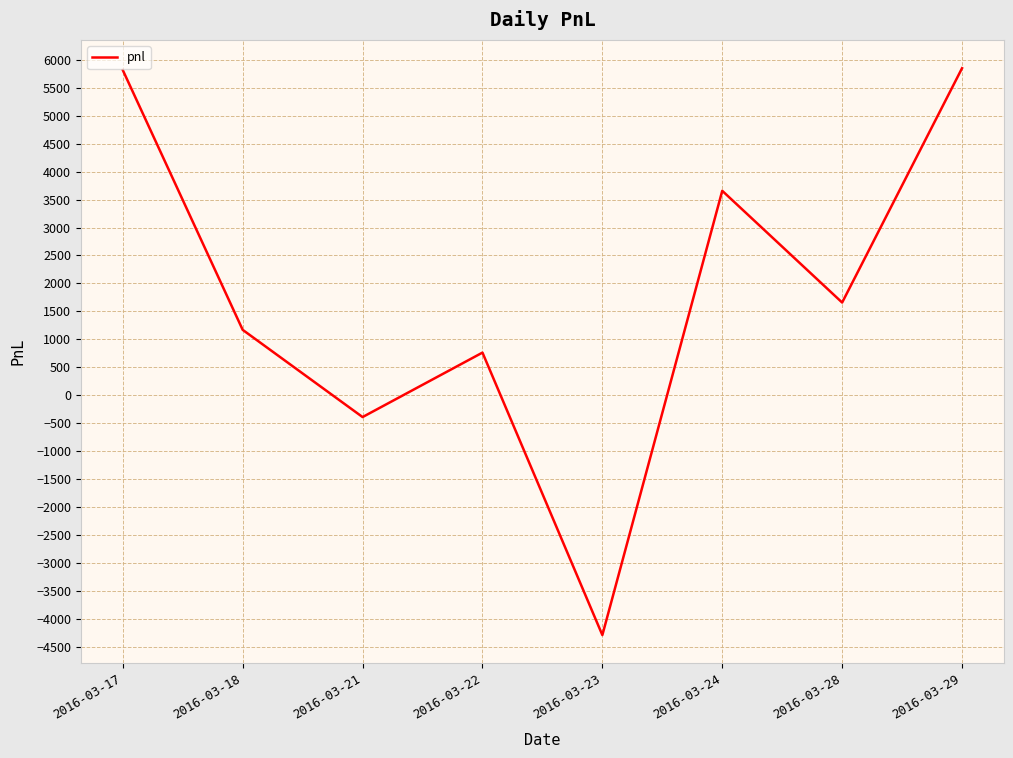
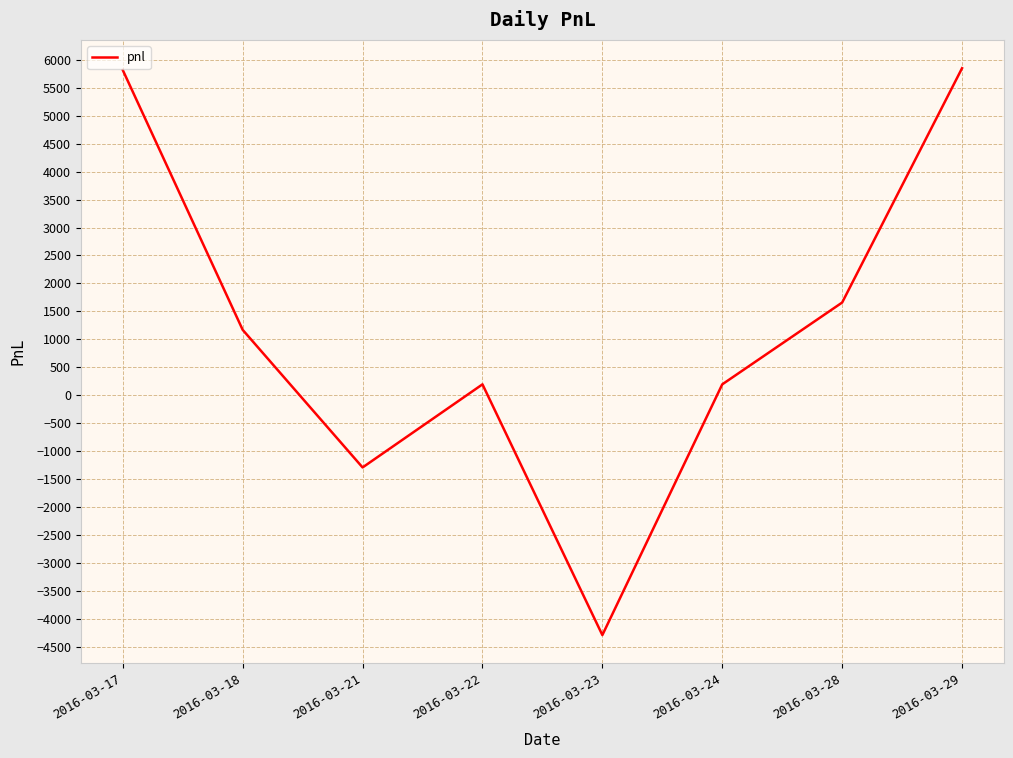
2016-03-21: -400 -> -1300
2016-03-22: 800 -> 200
2016-03-24: 3700 -> 200
